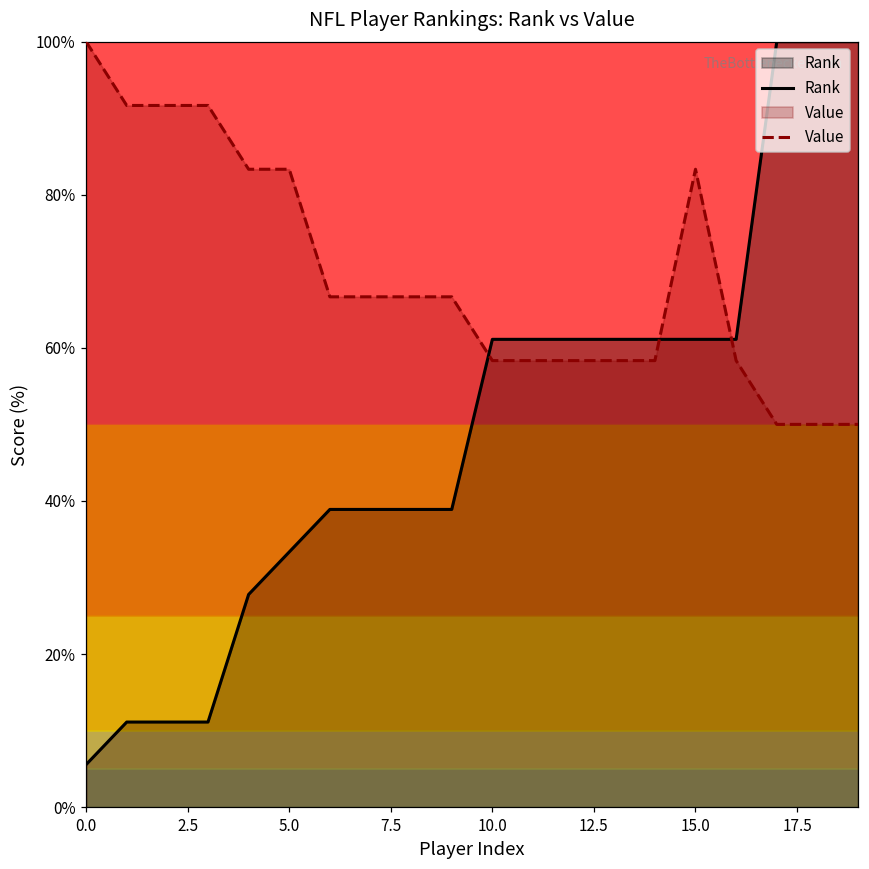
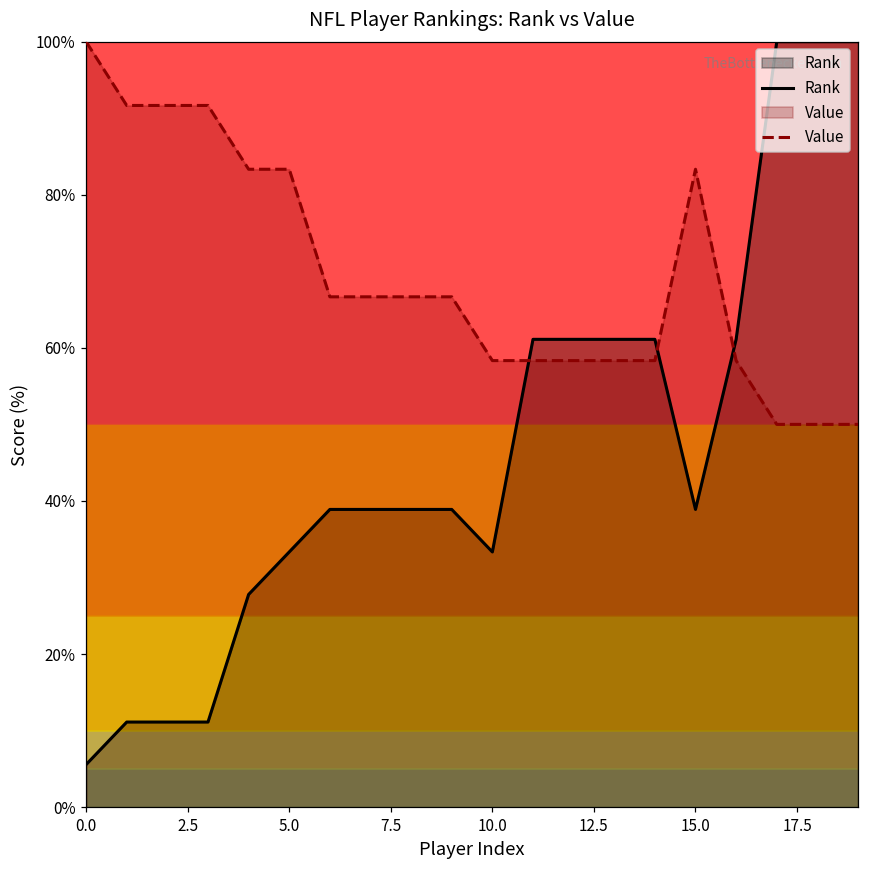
Rank, 10.0: 61% -> 33%
Rank, 15.0: 61% -> 39%
